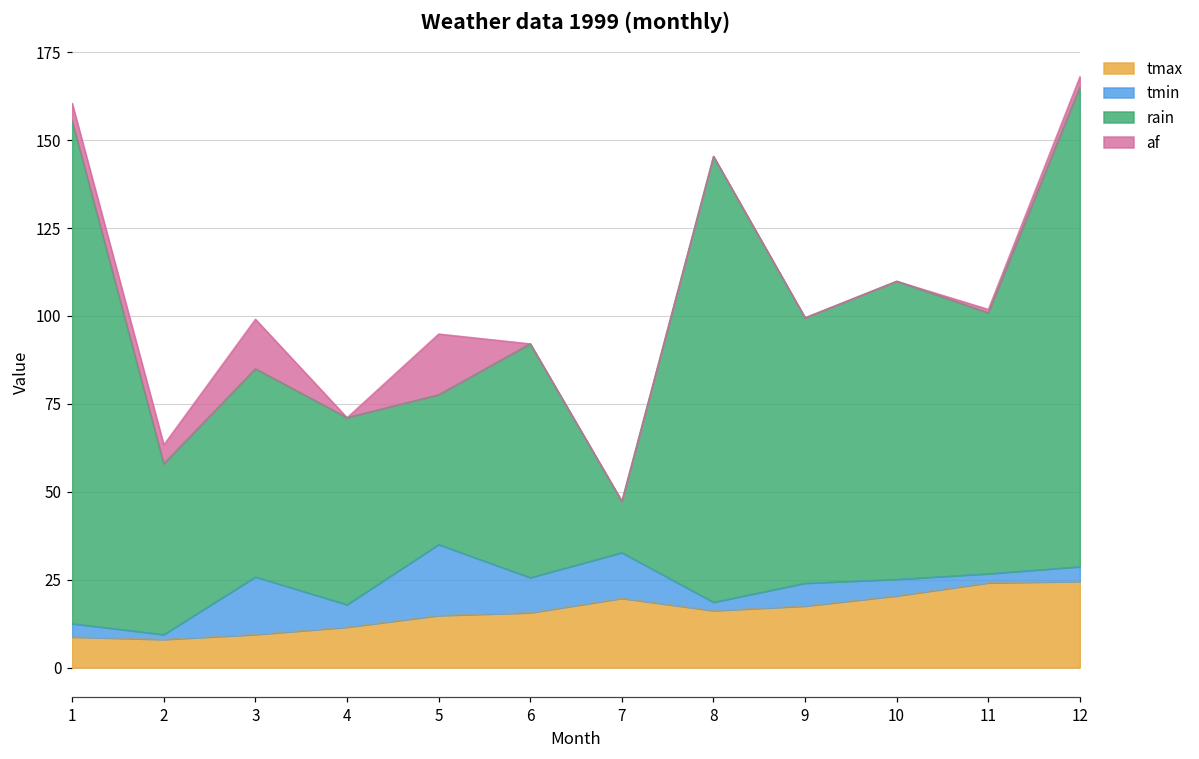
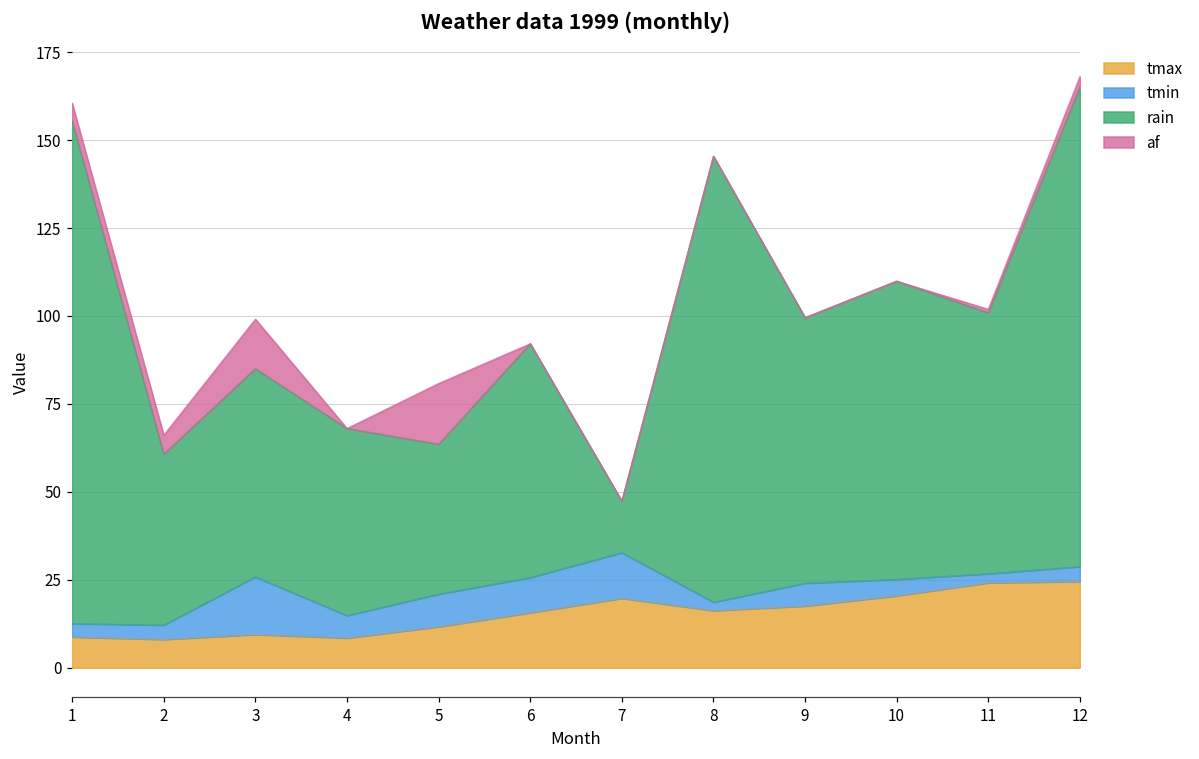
tmin, 2: 1 -> 4
tmax, 4: 12 -> 8
tmax, 5: 15 -> 12
tmin, 5: 20 -> 9
